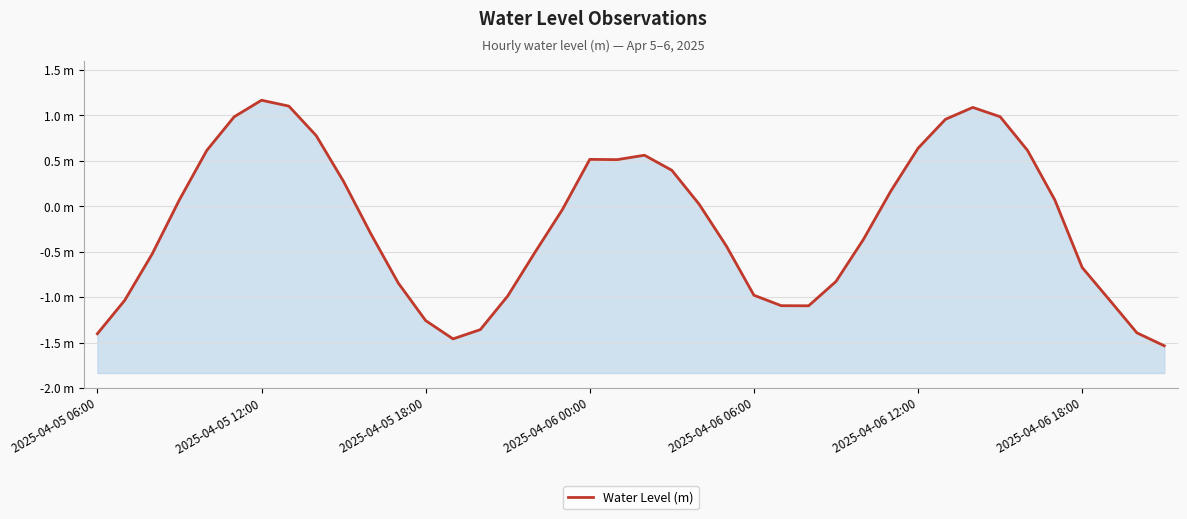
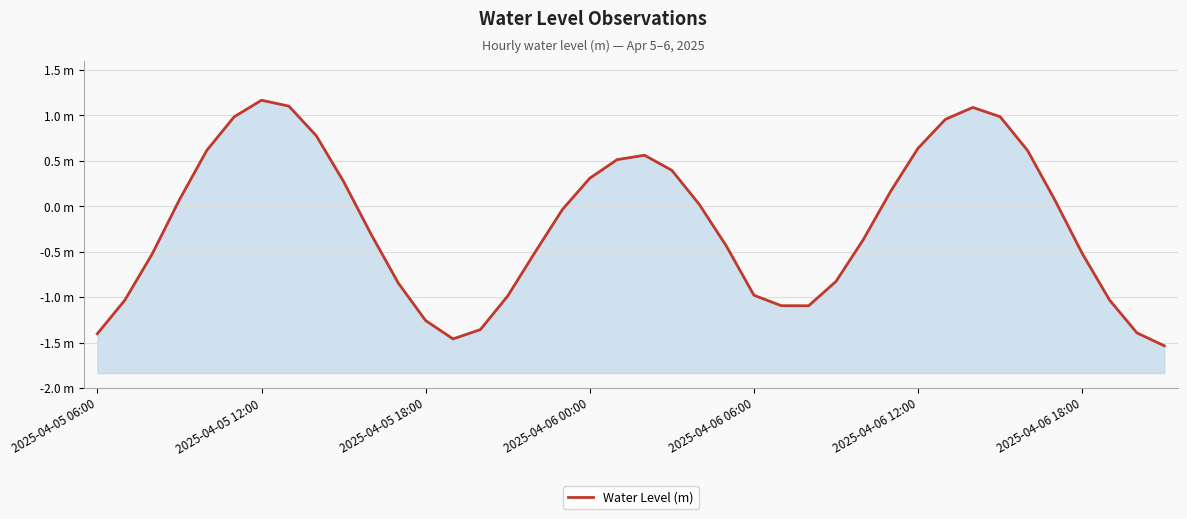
2025-04-06 00:00: 0.5 m -> 0.3 m
2025-04-06 18:00: -0.7 m -> -0.5 m
